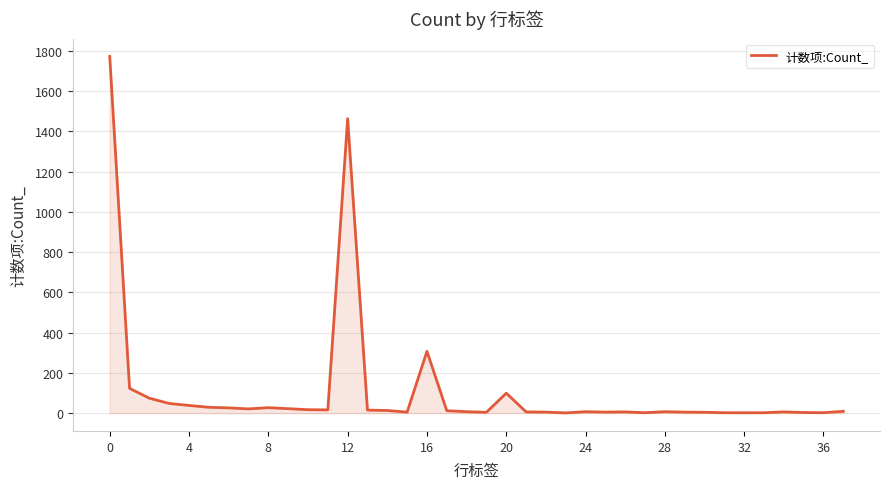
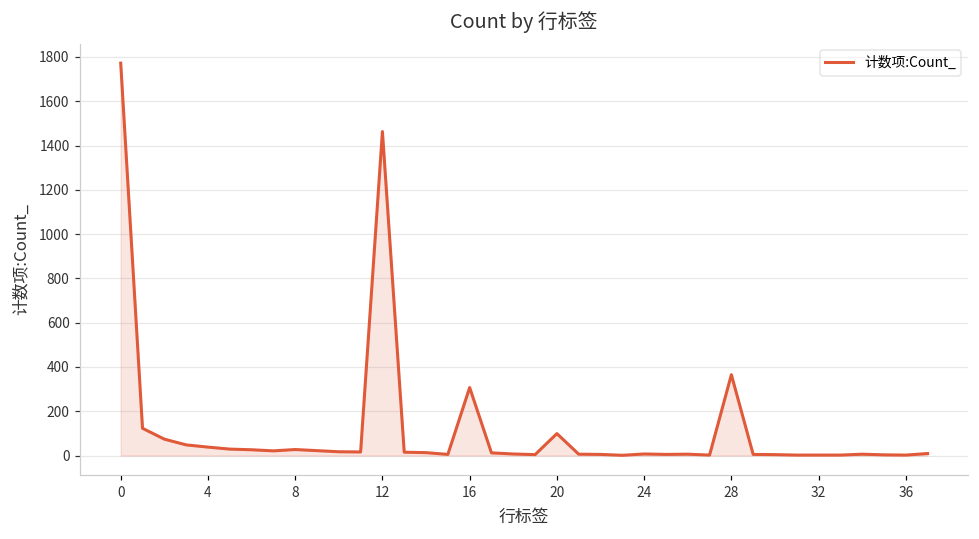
28: 10 -> 370
